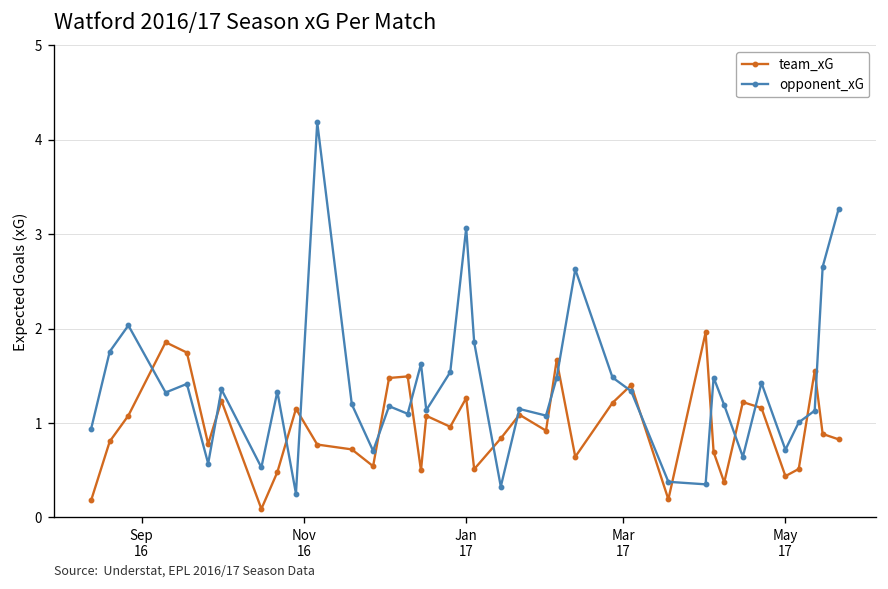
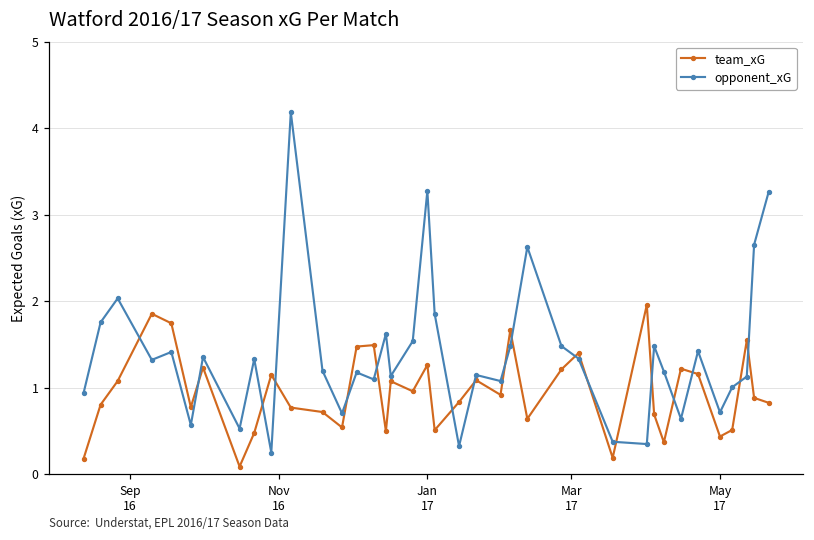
opponent_xG, Jan 17: 3.1 -> 3.3
